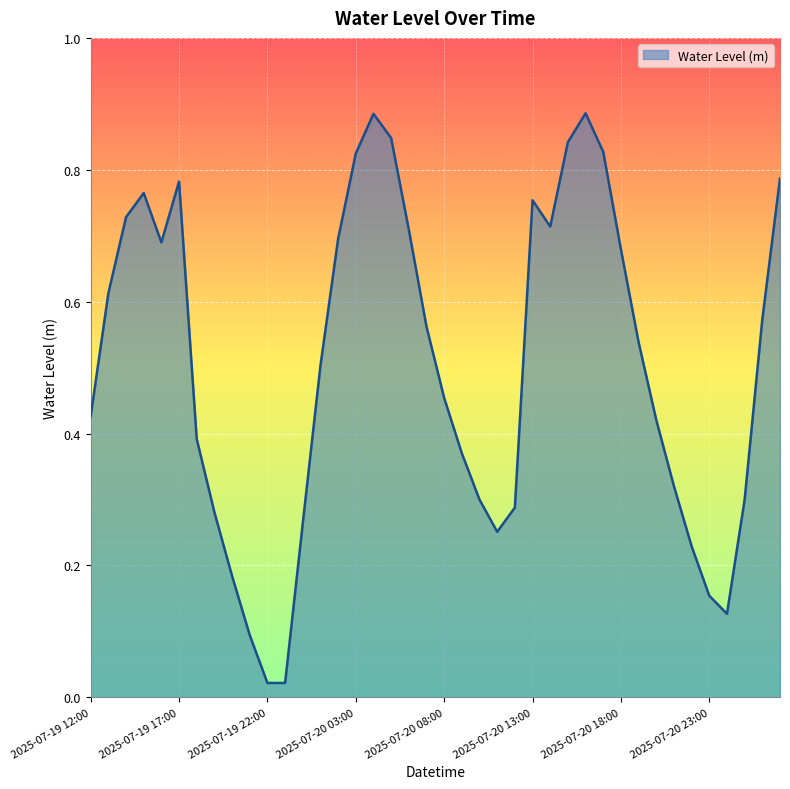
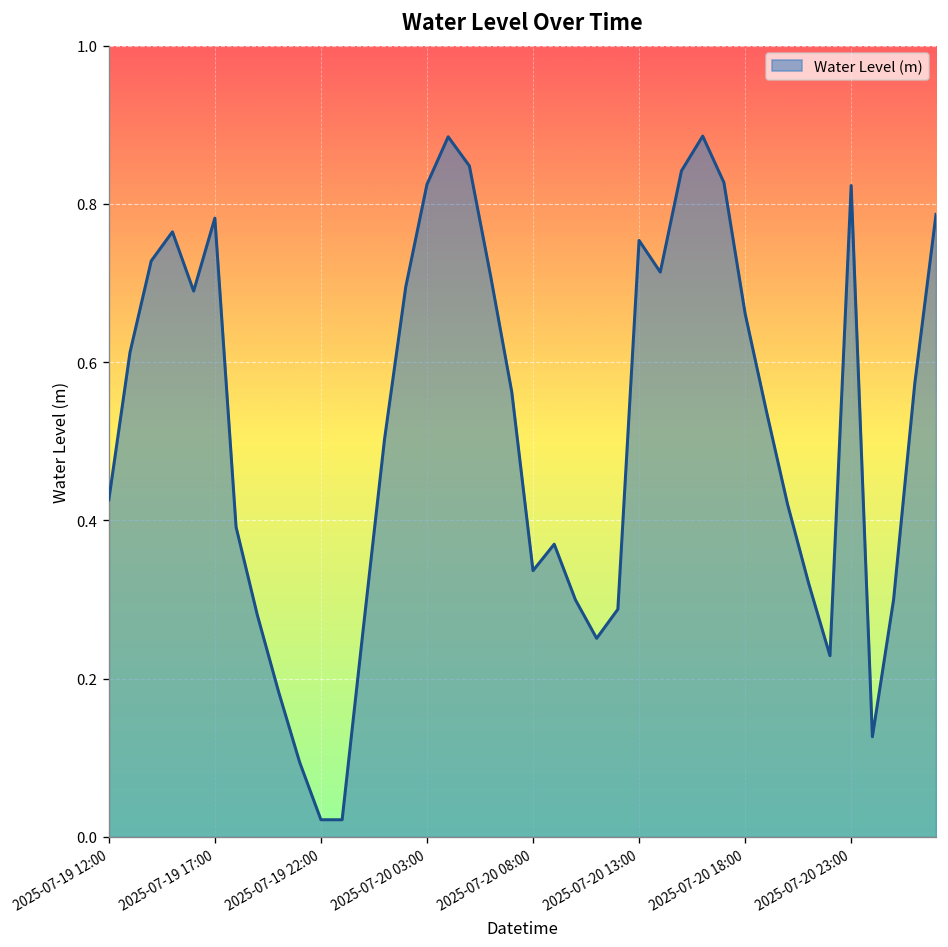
2025-07-20 08:00: 0.45 -> 0.34
2025-07-20 18:00: 0.68 -> 0.66
2025-07-20 23:00: 0.15 -> 0.82
